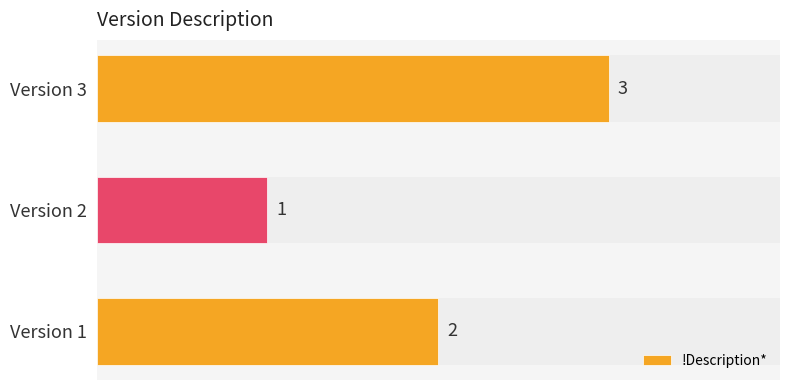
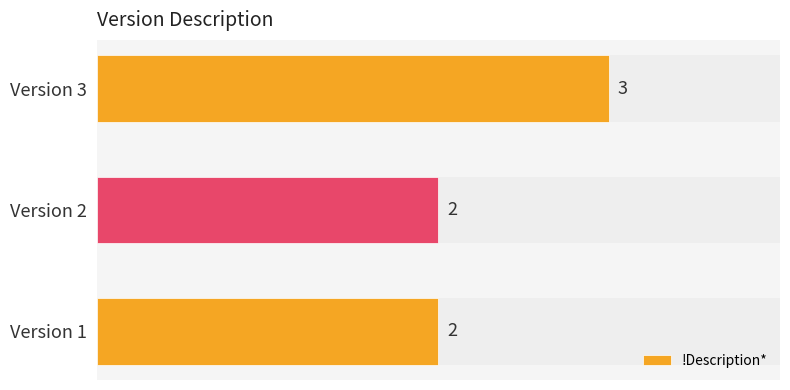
Version 2: 1 -> 2
